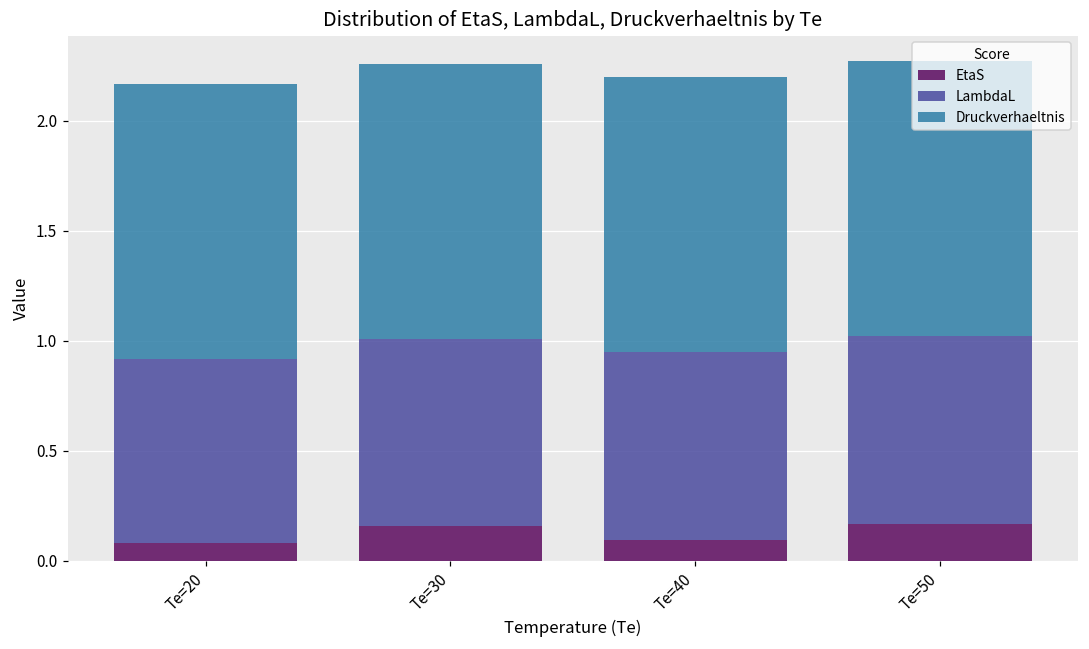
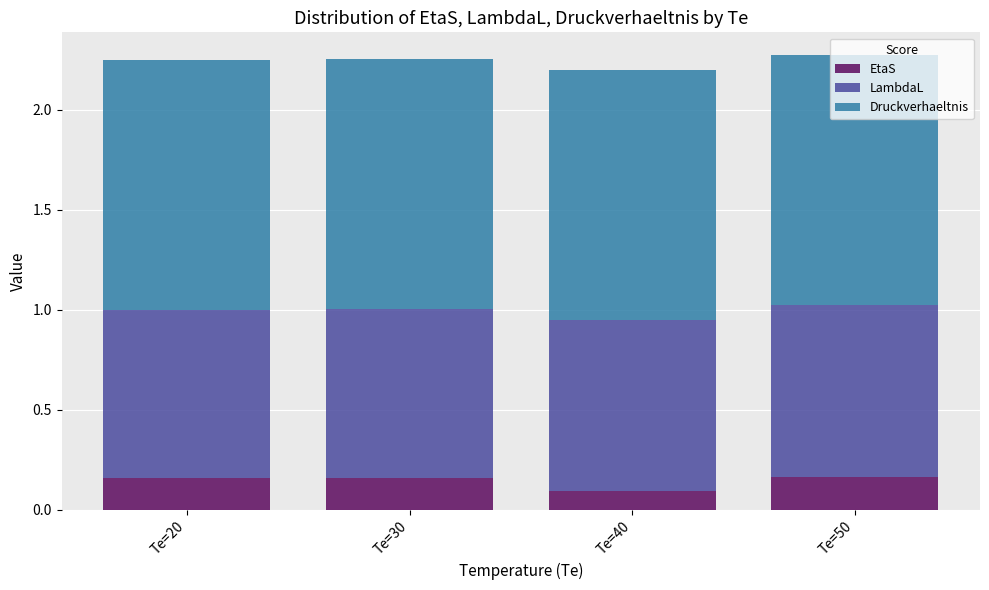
EtaS, Te=20: 0.08 -> 0.16
